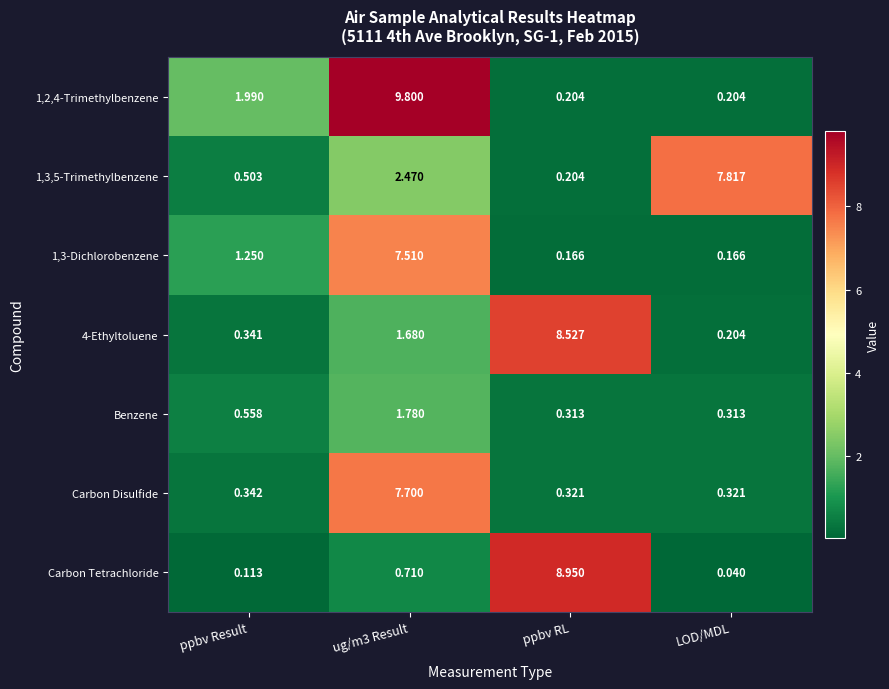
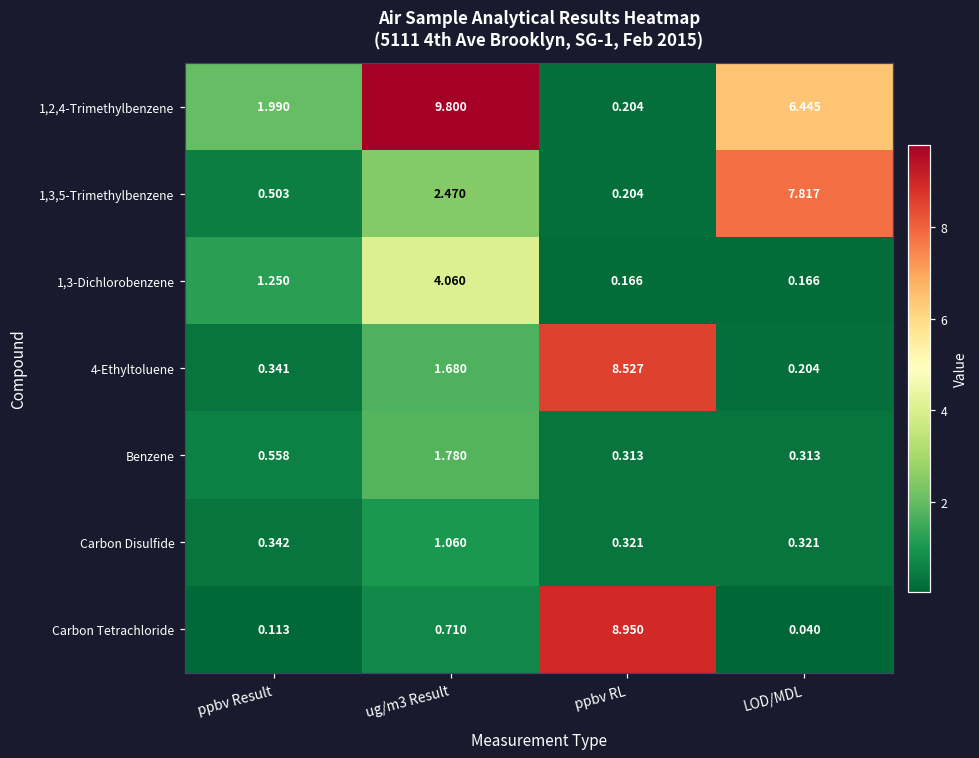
1,2,4-Trimethylbenzene, LOD/MDL: 0.204 -> 6.445
1,3-Dichlorobenzene, ug/m3 Result: 7.510 -> 4.060
Carbon Disulfide, ug/m3 Result: 7.700 -> 1.060
